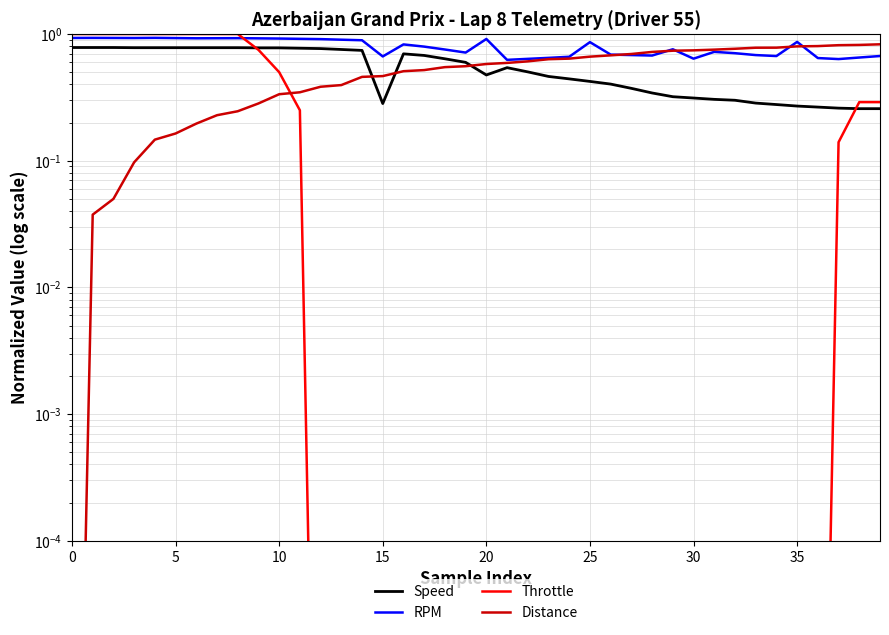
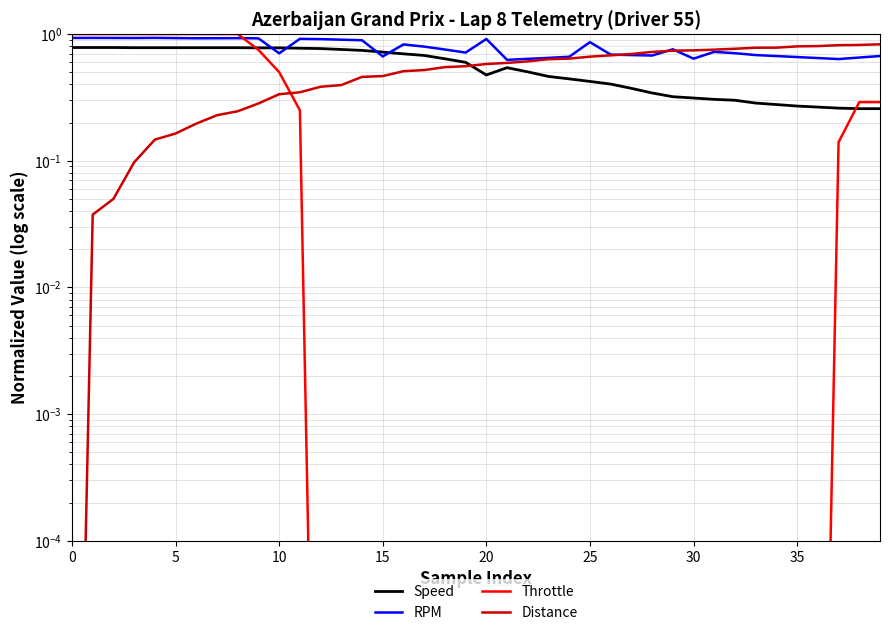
RPM, 10: 0.9 -> 0.7
Speed, 15: 0.28 -> 0.7
RPM, 35: 0.9 -> 0.7
